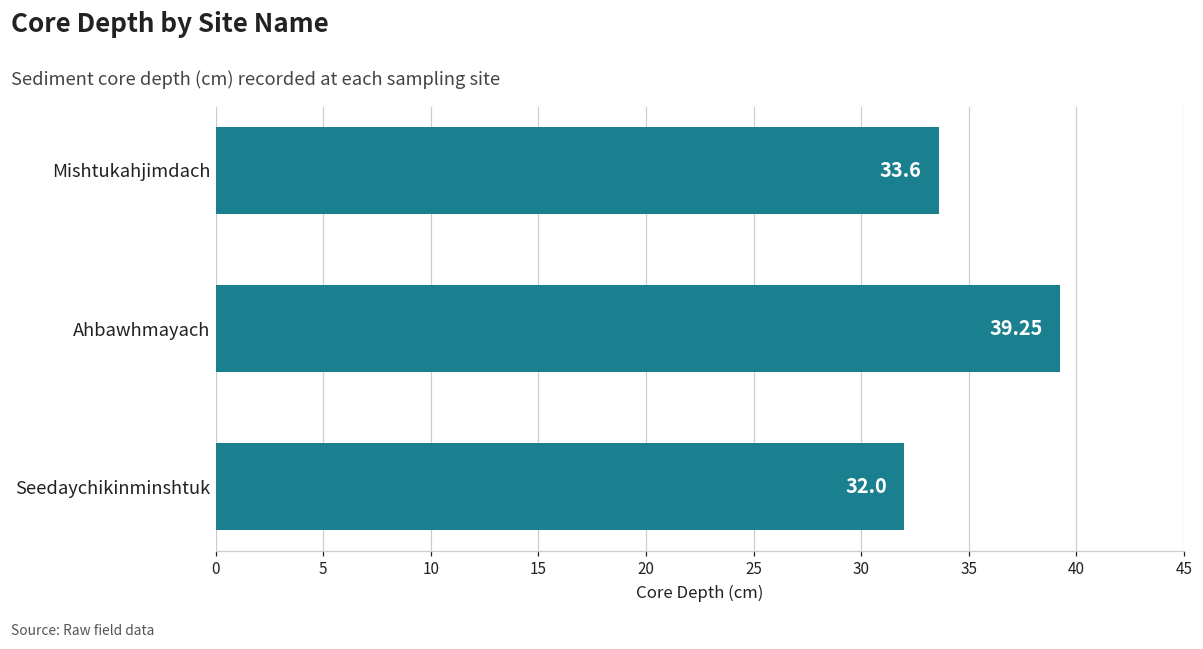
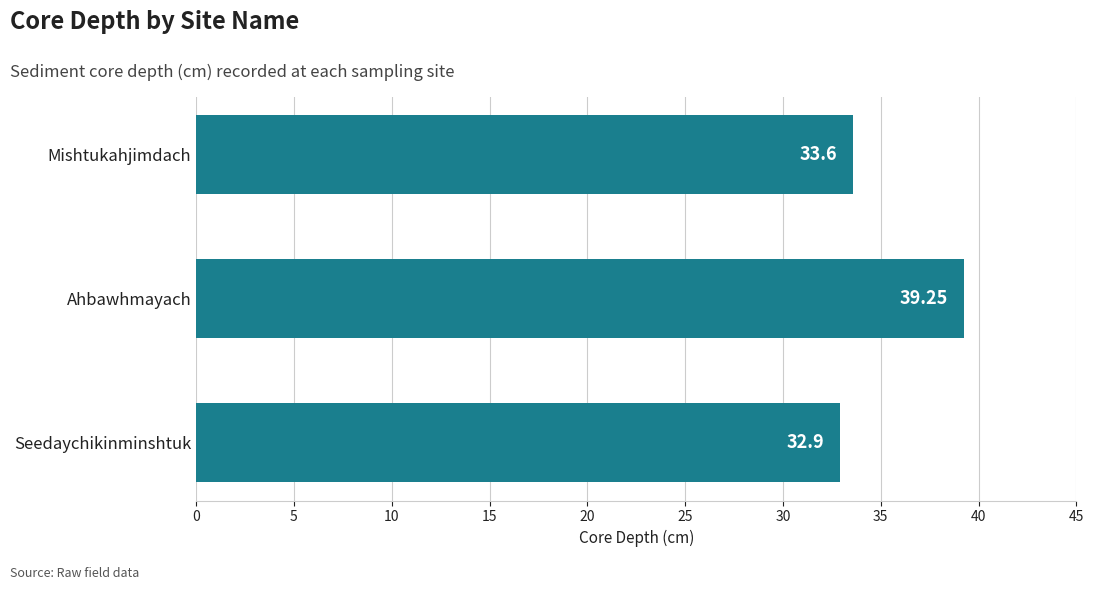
Seedaychikinminshtuk: 32.0 -> 32.9
